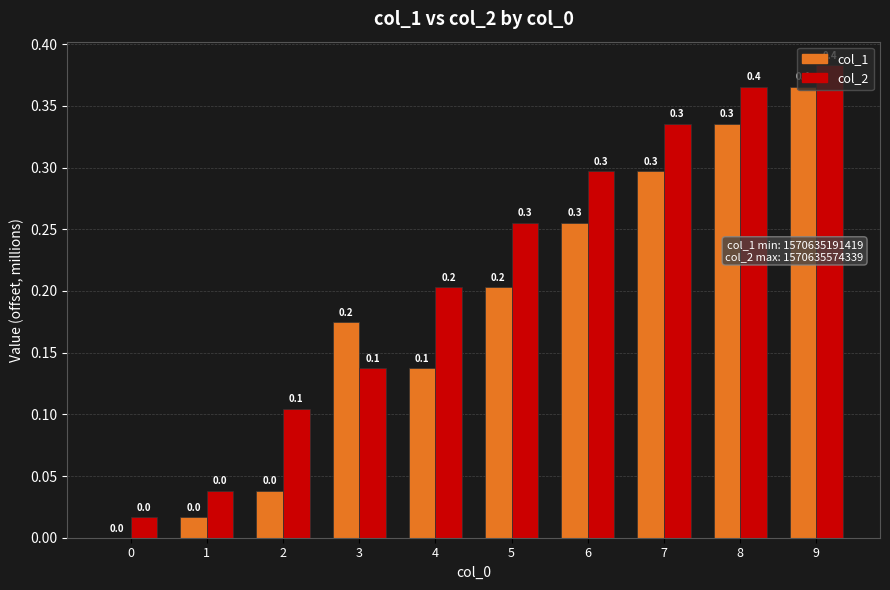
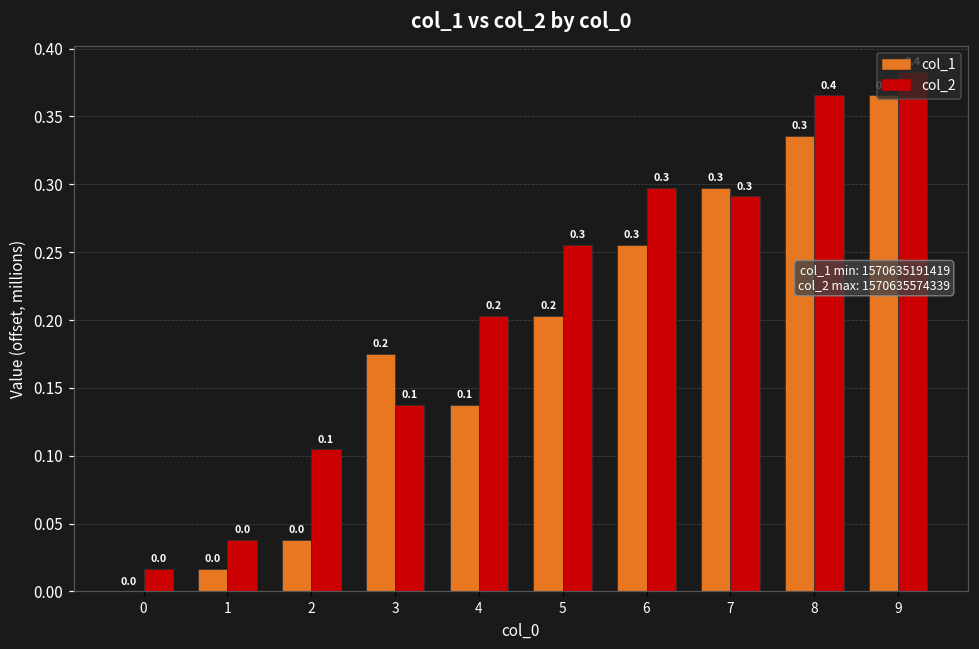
col_2, 7: 0.336 -> 0.291
